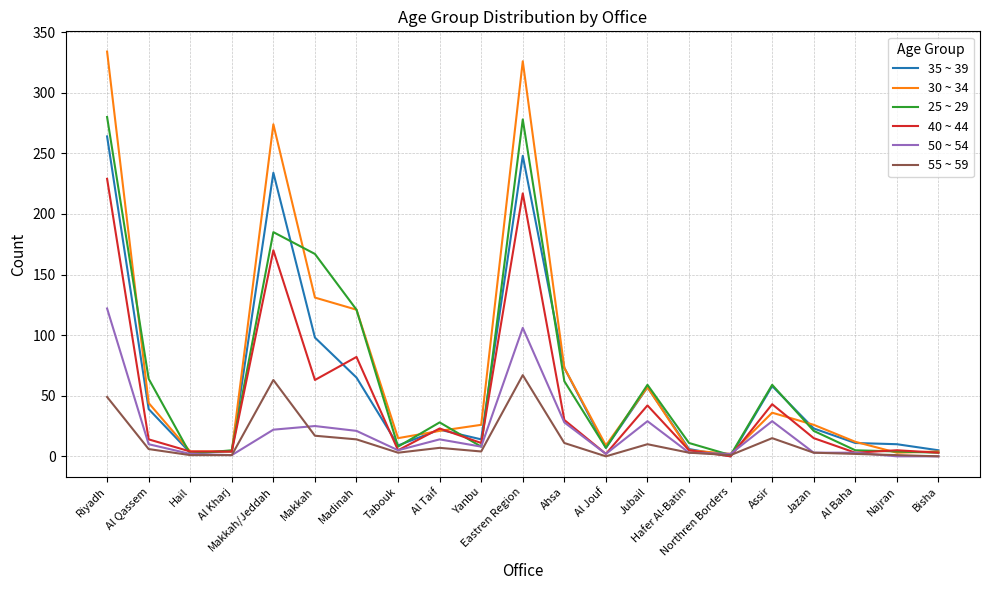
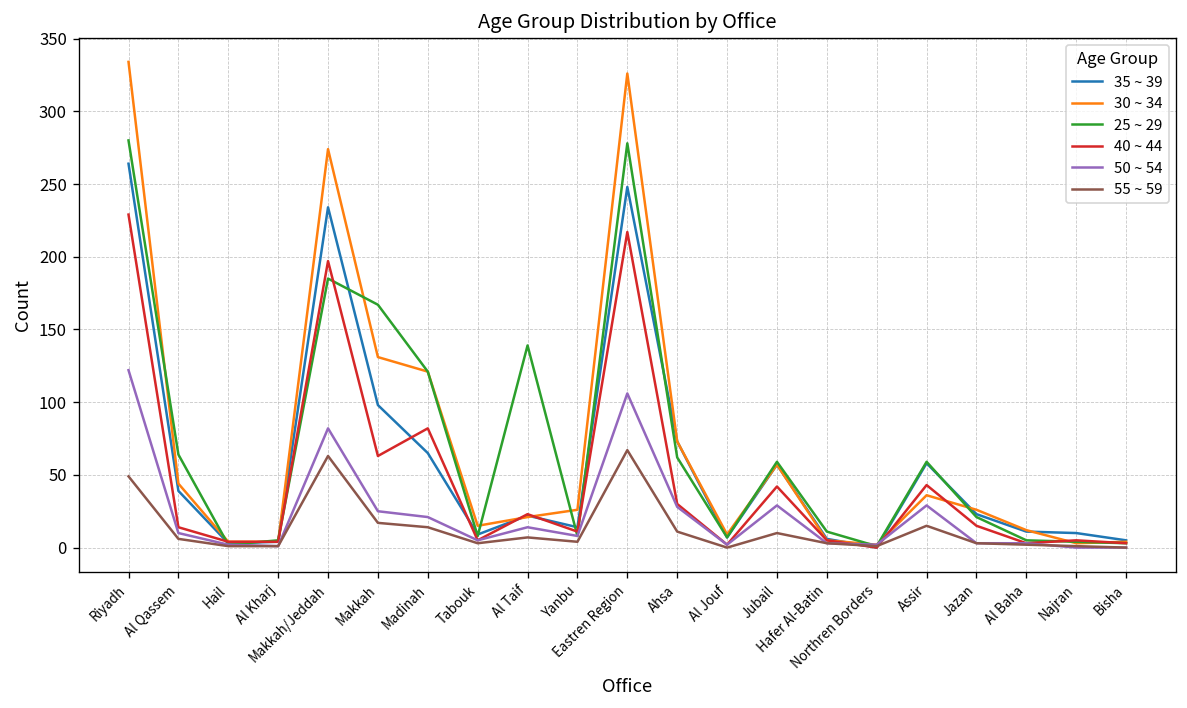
40 ~ 44, Makkah/Jeddah: 170 -> 197
50 ~ 54, Makkah/Jeddah: 22 -> 82
25 ~ 29, Al Taif: 28 -> 139
